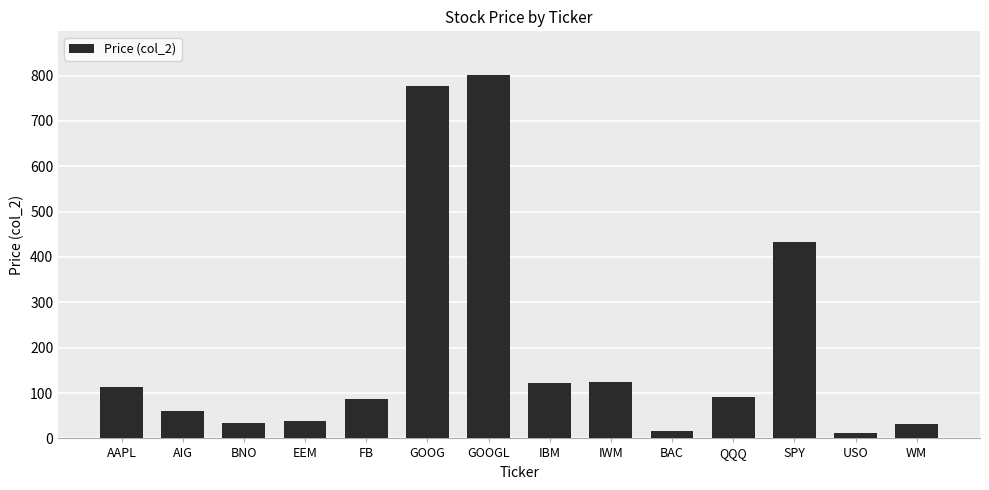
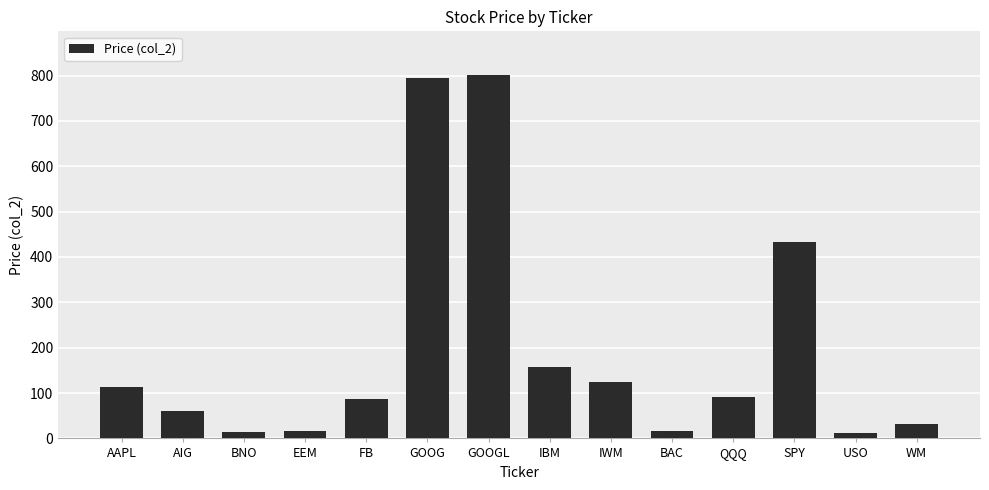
BNO: 30 -> 20
EEM: 40 -> 20
GOOG: 780 -> 790
IBM: 120 -> 160
